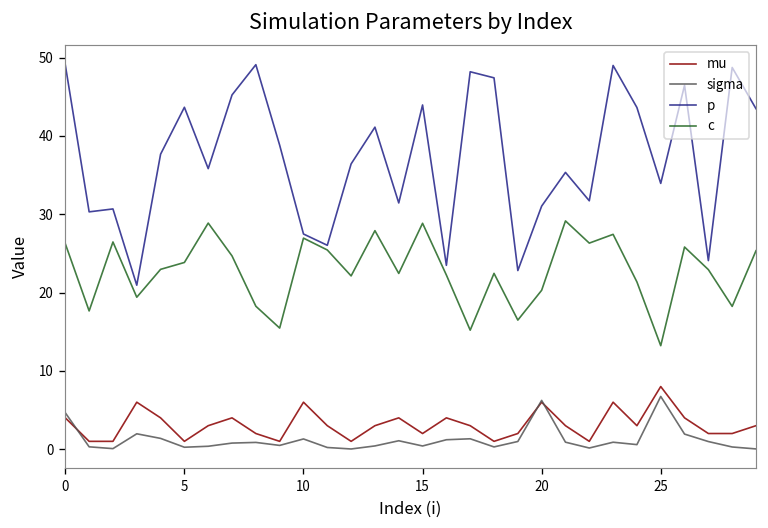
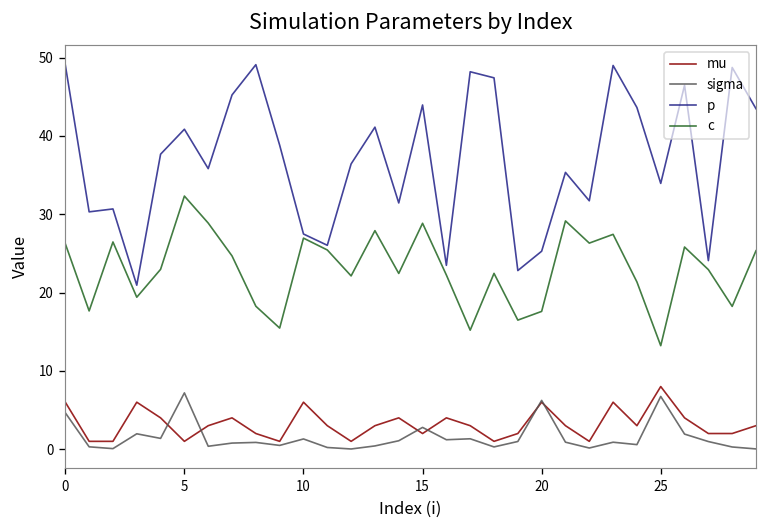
mu, 0: 4 -> 6
sigma, 5: 0 -> 7
p, 5: 44 -> 41
c, 5: 24 -> 32
sigma, 15: 0 -> 3
p, 20: 31 -> 25
c, 20: 20 -> 18
